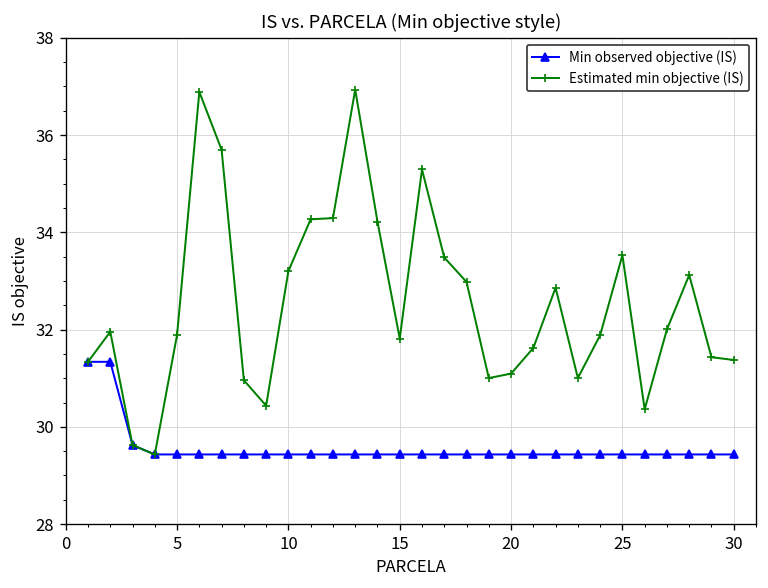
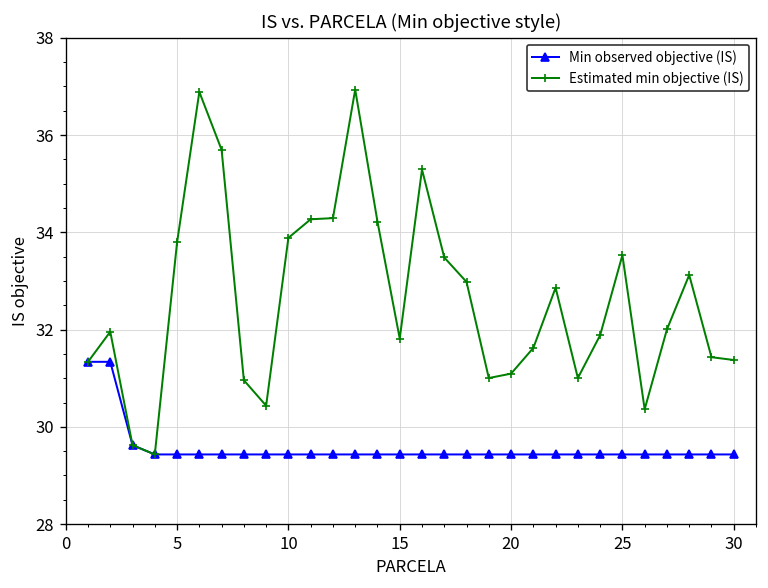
Estimated min objective (IS), 5: 31.9 -> 33.8
Estimated min objective (IS), 10: 33.2 -> 33.9
